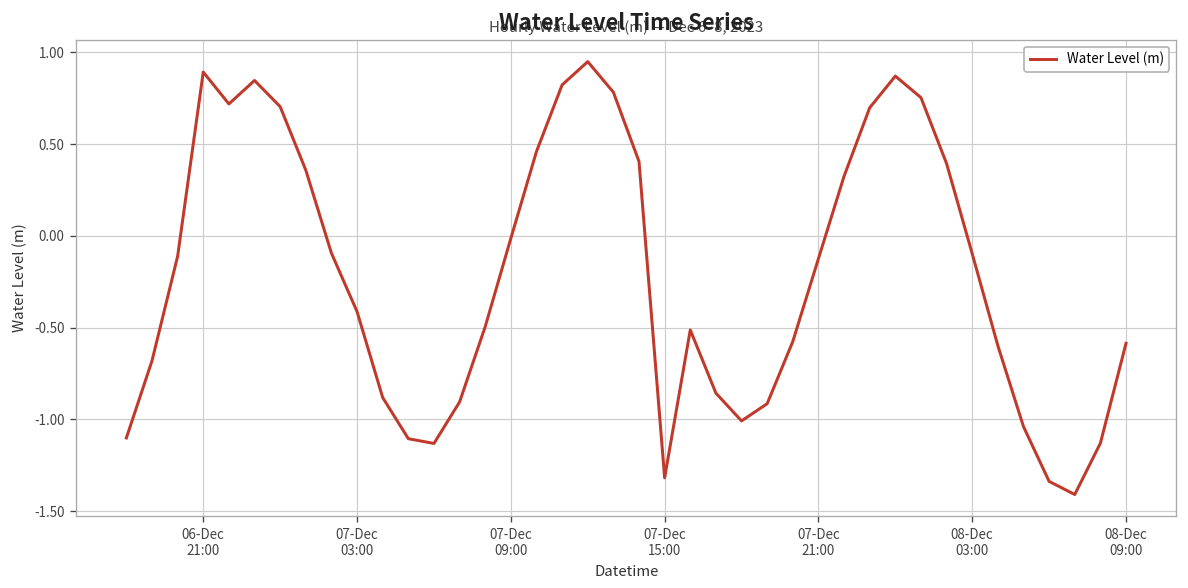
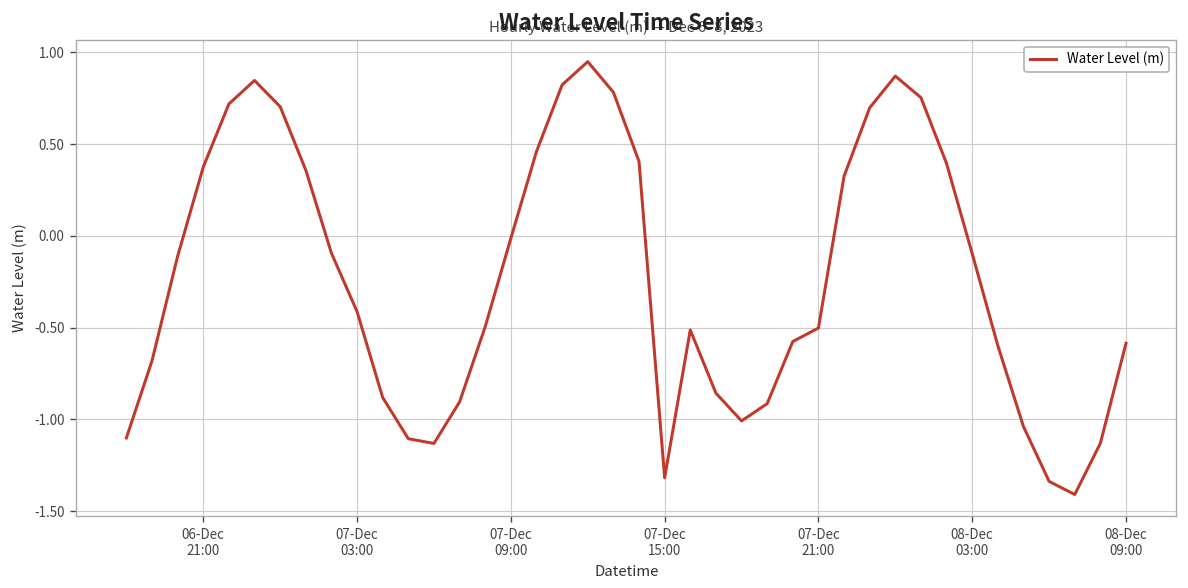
06-Dec 21:00: 0.89 -> 0.38
07-Dec 21:00: -0.12 -> -0.50
